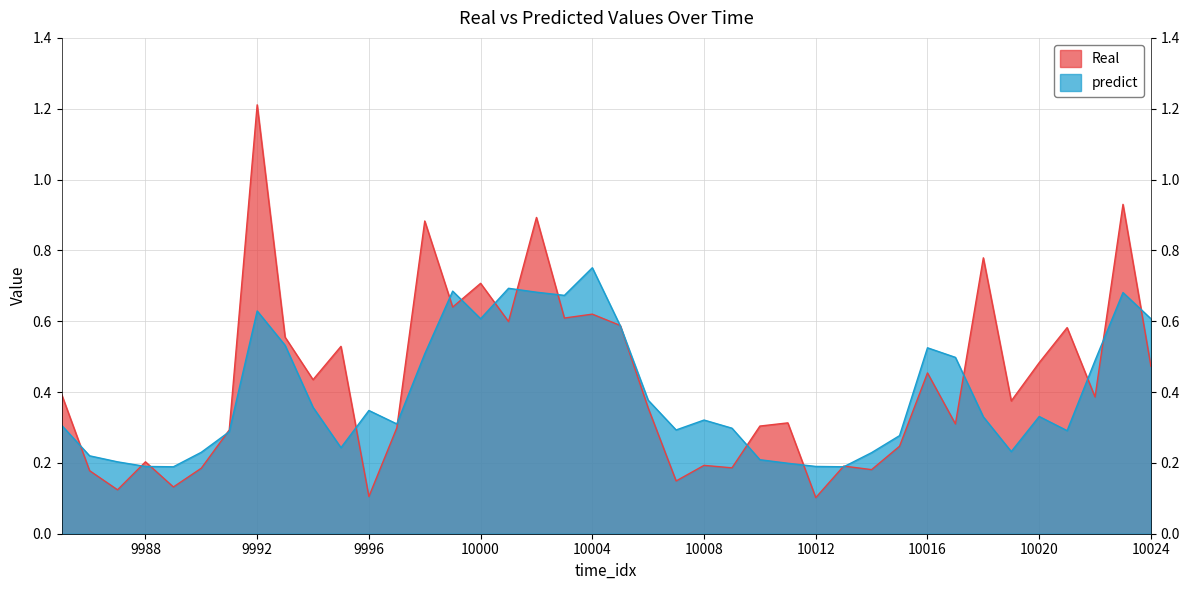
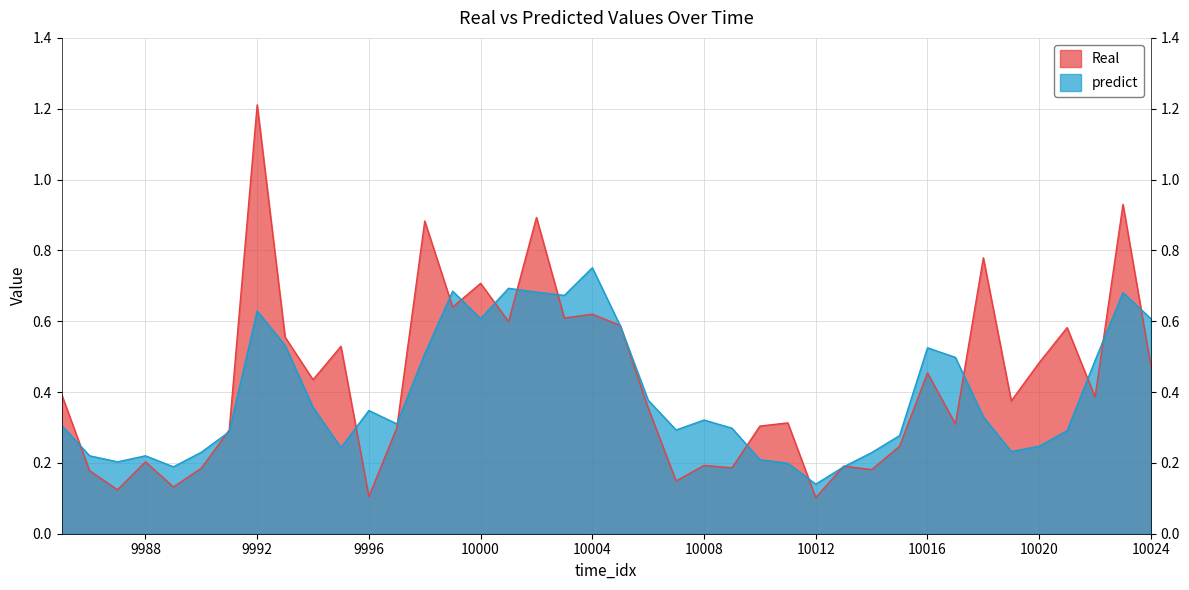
predict, 9988: 0.19 -> 0.22
predict, 10012: 0.19 -> 0.14
predict, 10020: 0.33 -> 0.25
